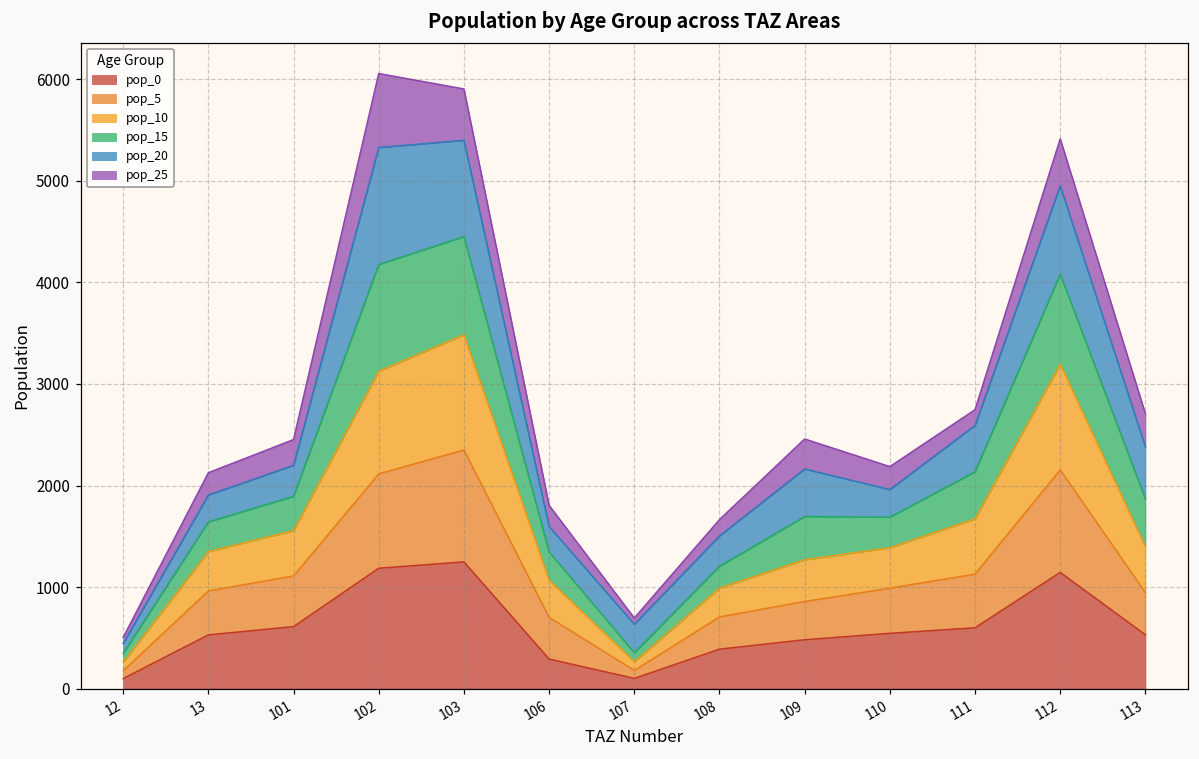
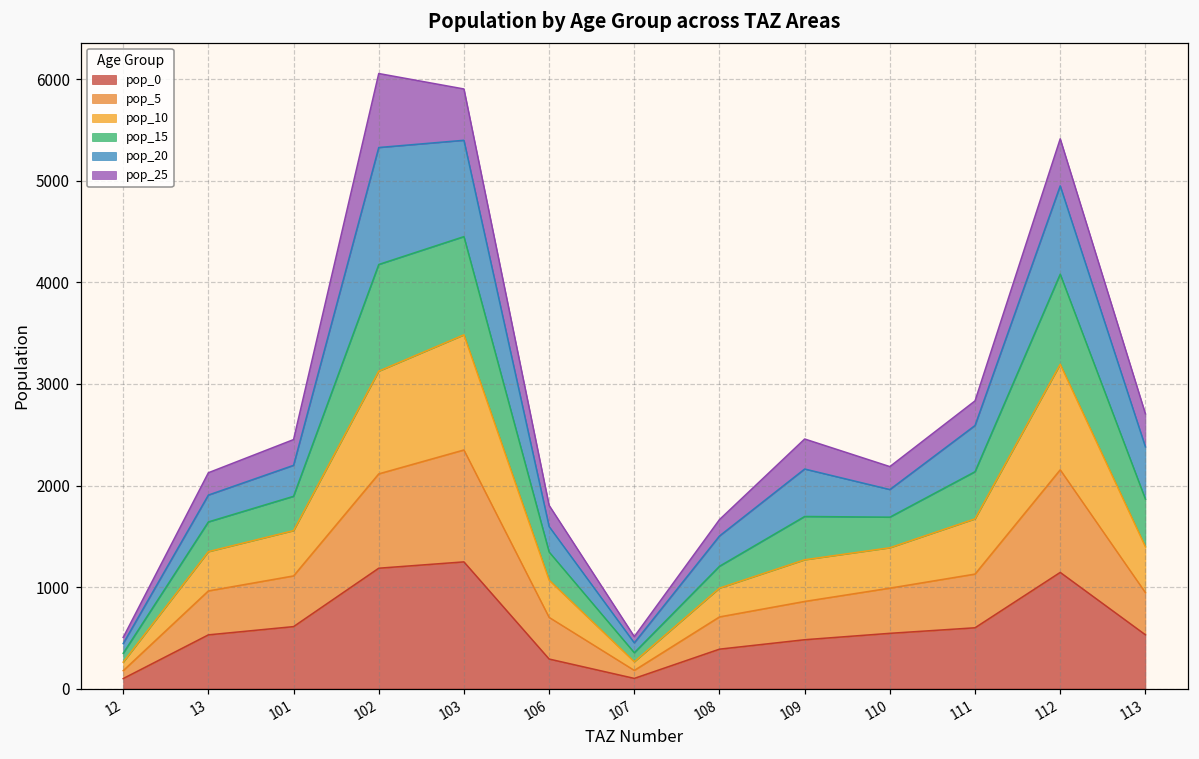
pop_20, 107: 300 -> 100
pop_25, 111: 160 -> 240
